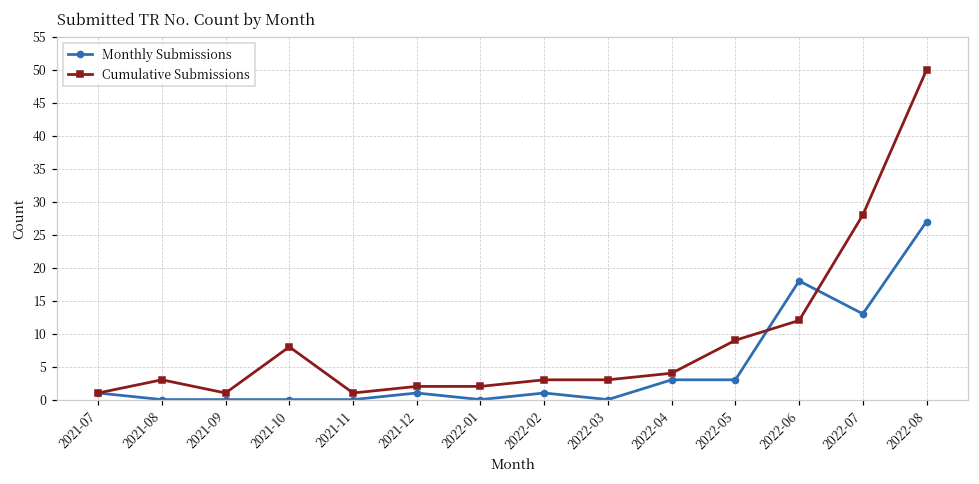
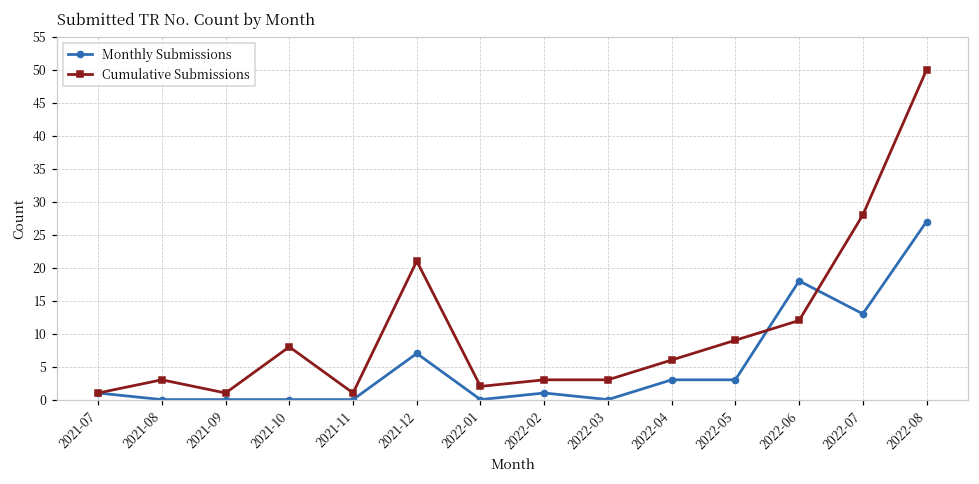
Monthly Submissions, 2021-12: 1 -> 7
Cumulative Submissions, 2021-12: 2 -> 21
Cumulative Submissions, 2022-04: 4 -> 6
